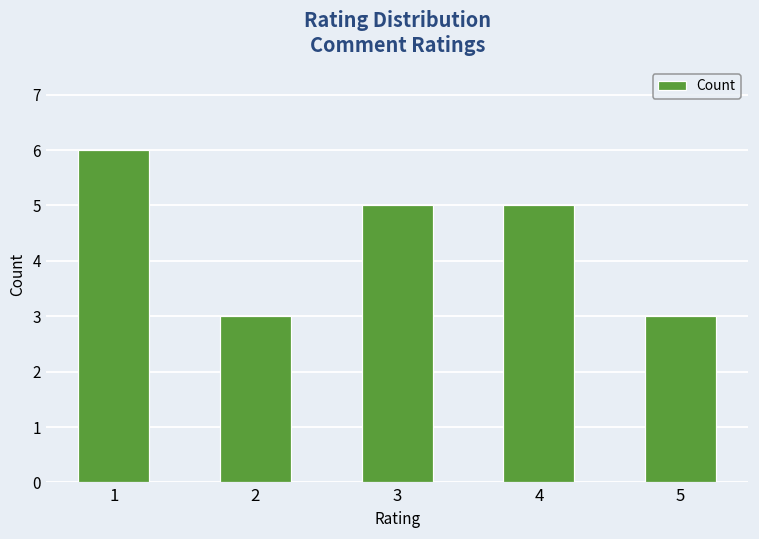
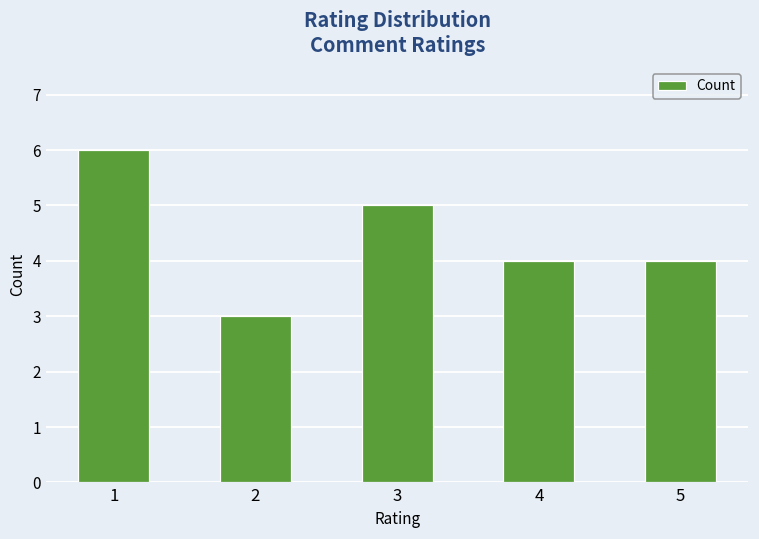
4: 5 -> 4
5: 3 -> 4
